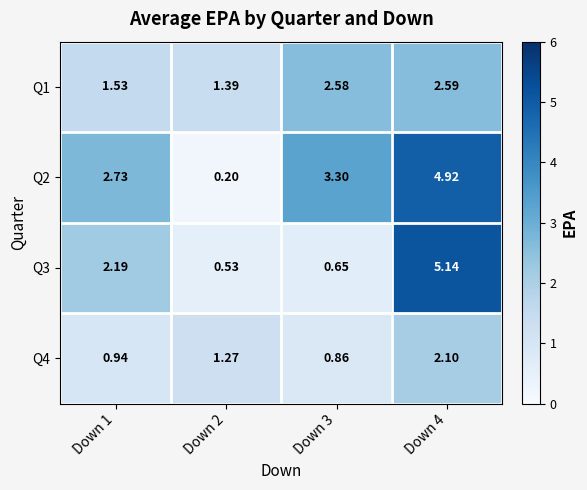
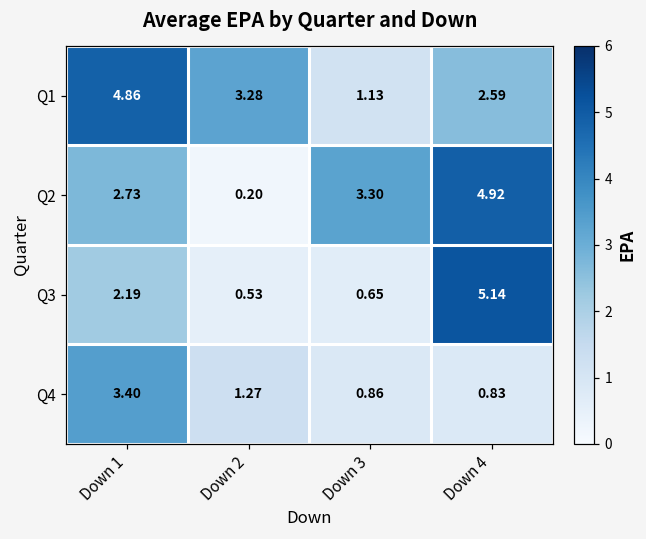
Q1, Down 1: 1.53 -> 4.86
Q1, Down 2: 1.39 -> 3.28
Q1, Down 3: 2.58 -> 1.13
Q4, Down 1: 0.94 -> 3.40
Q4, Down 4: 2.10 -> 0.83
